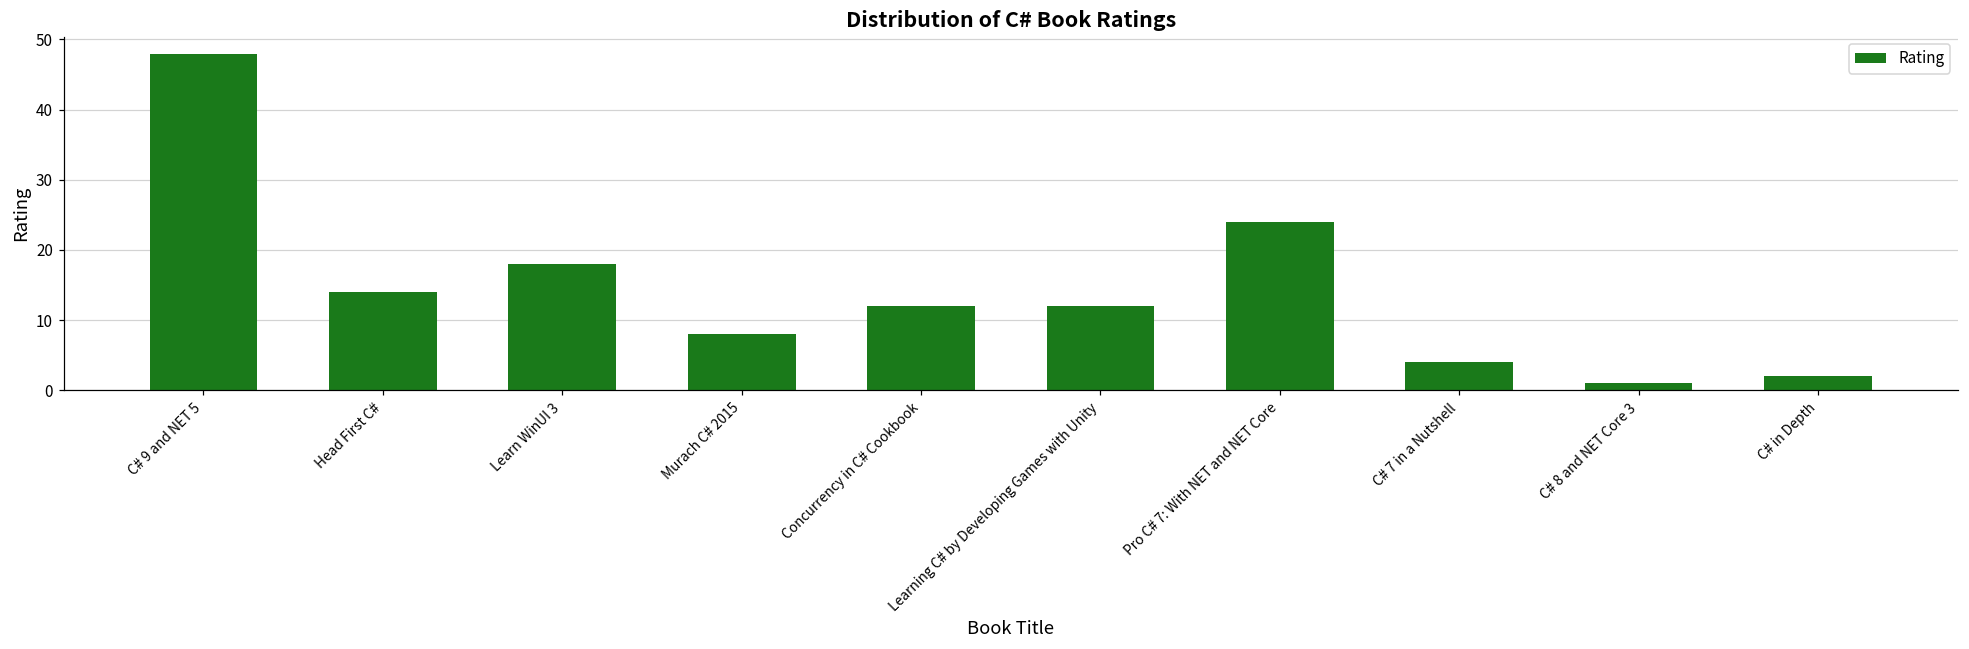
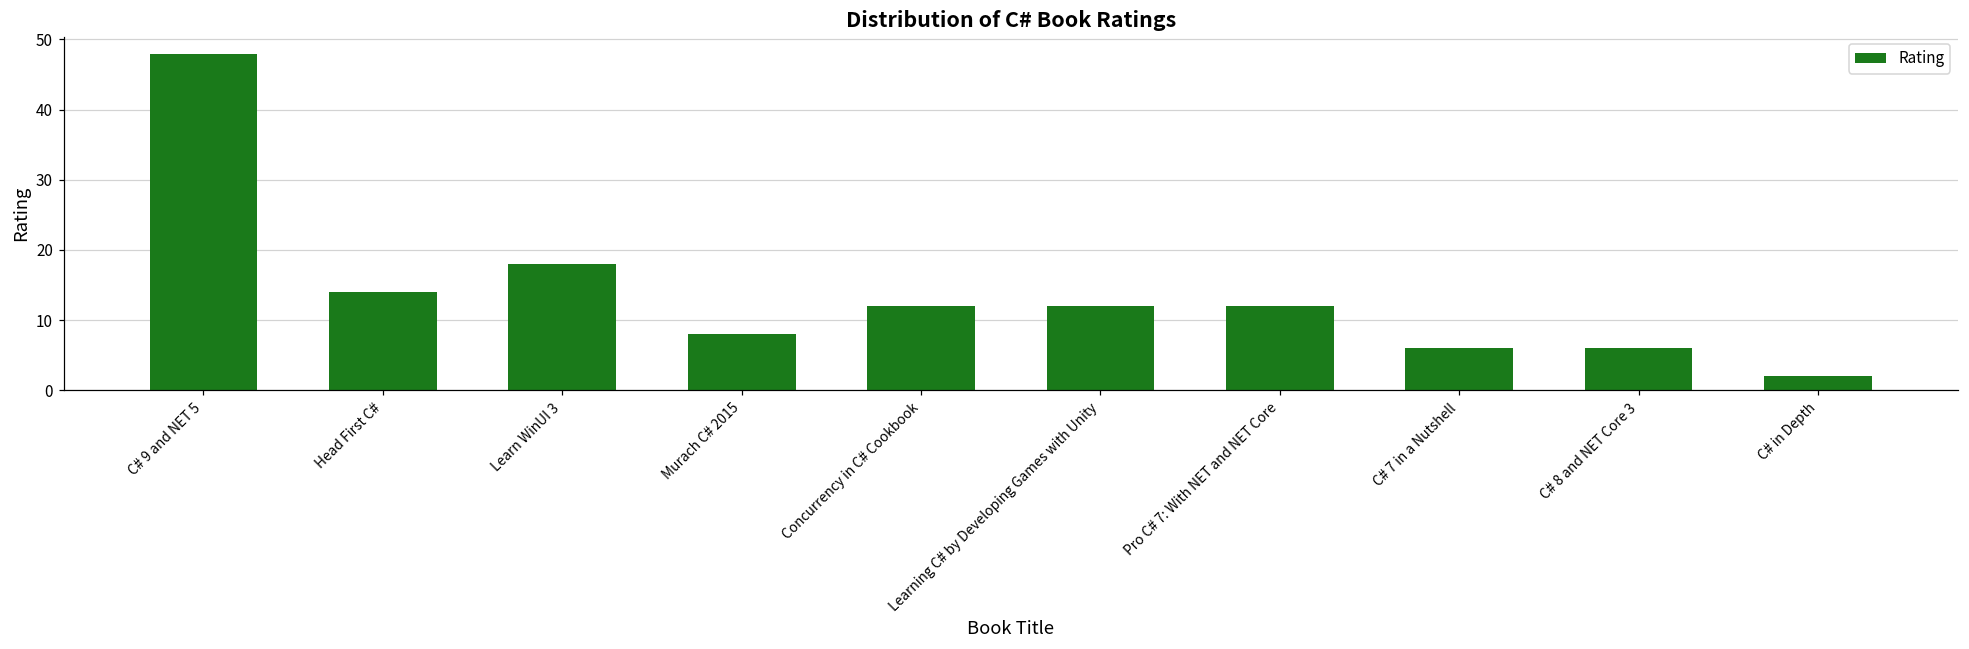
Pro C# 7: With NET and NET Core: 24 -> 12
C# 7 in a Nutshell: 4 -> 6
C# 8 and NET Core 3: 1 -> 6
